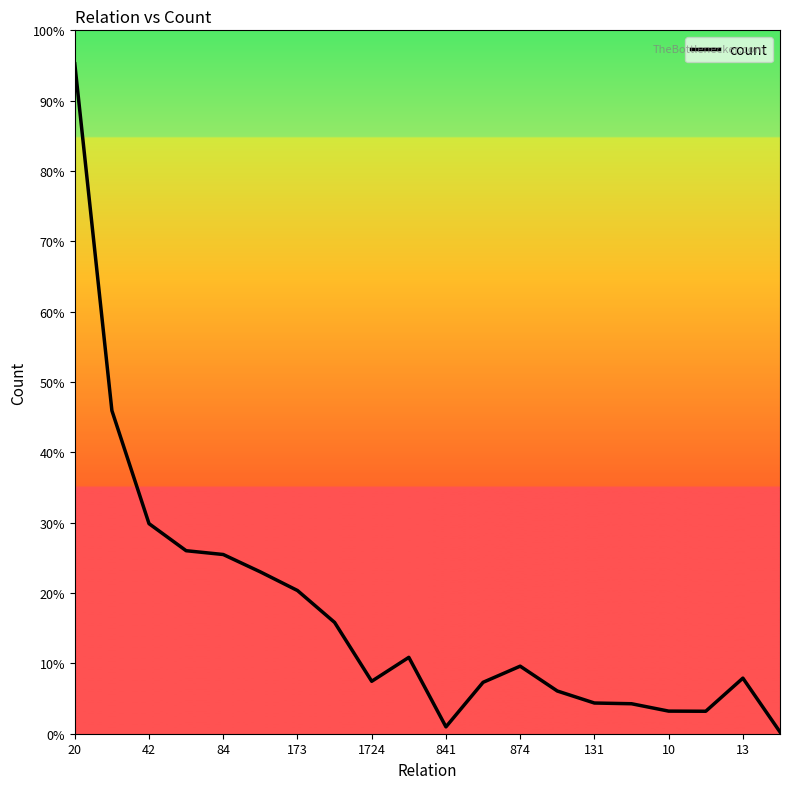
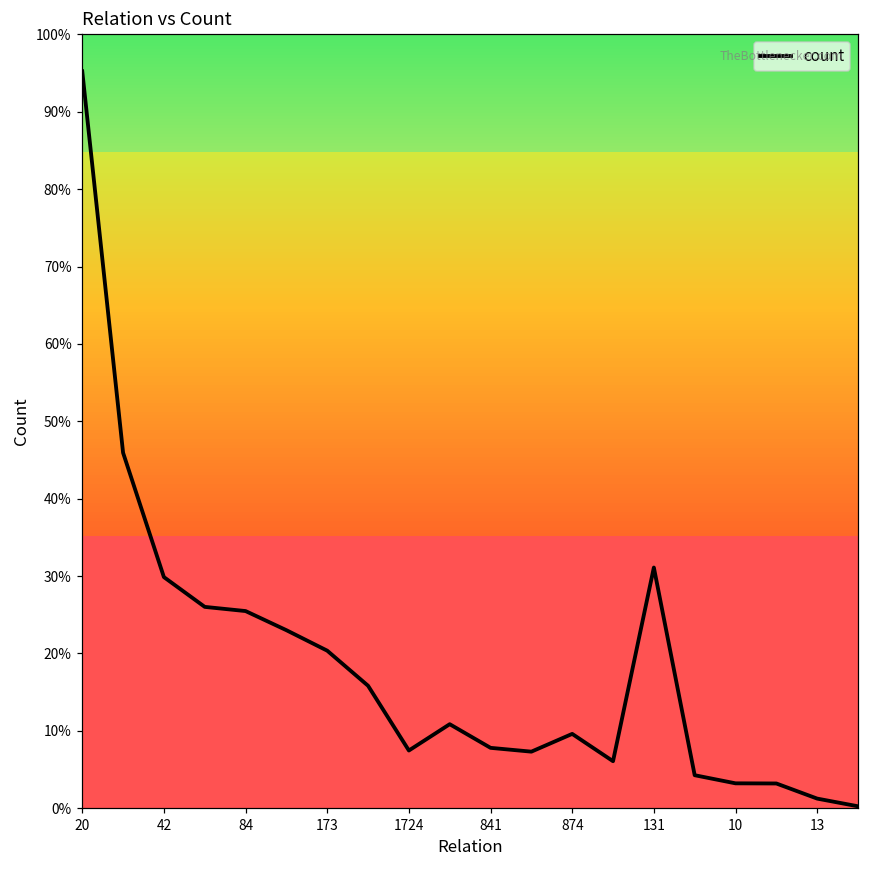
841: 1% -> 8%
131: 4% -> 31%
13: 8% -> 1%
